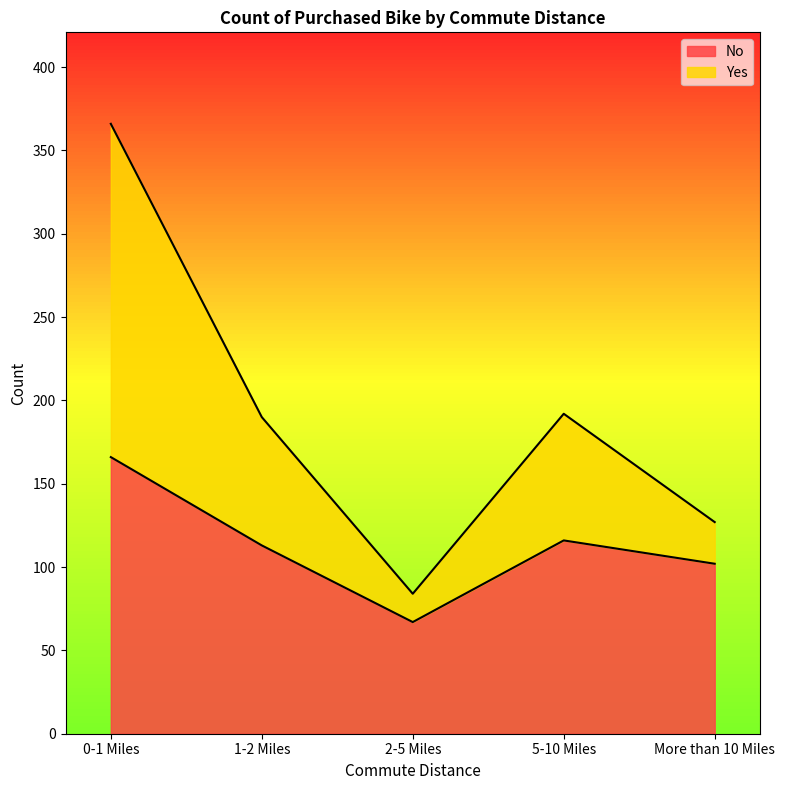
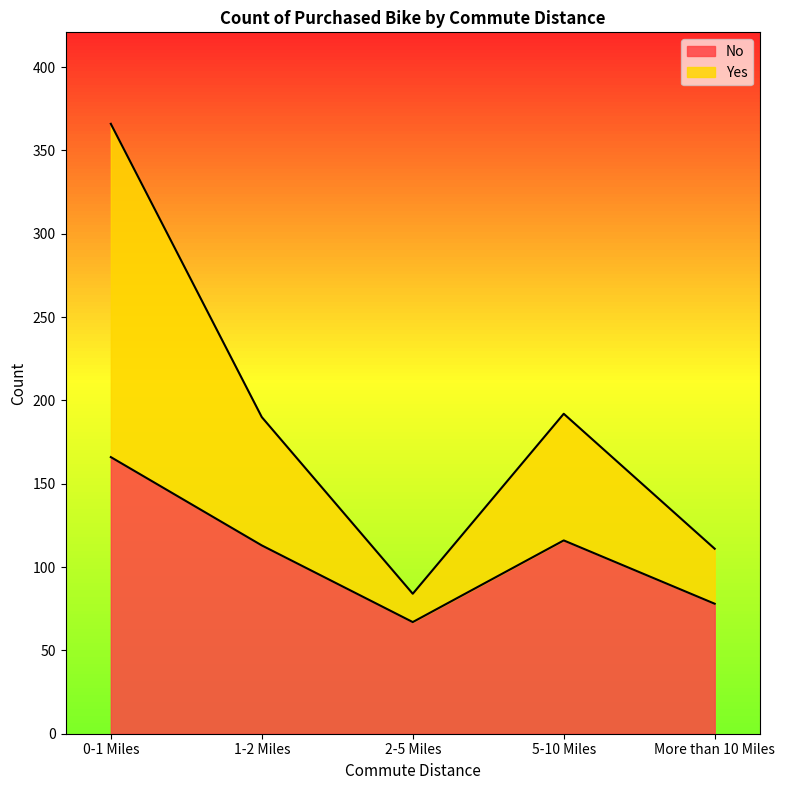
No, More than 10 Miles: 102 -> 78
Yes, More than 10 Miles: 25 -> 33
